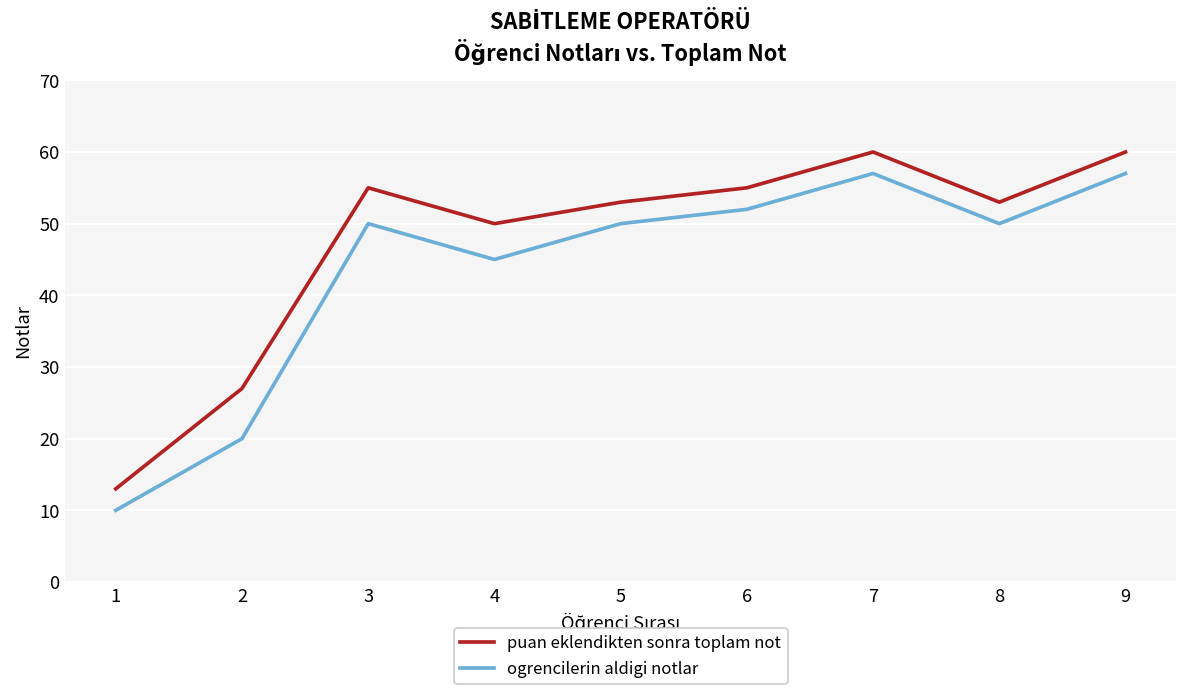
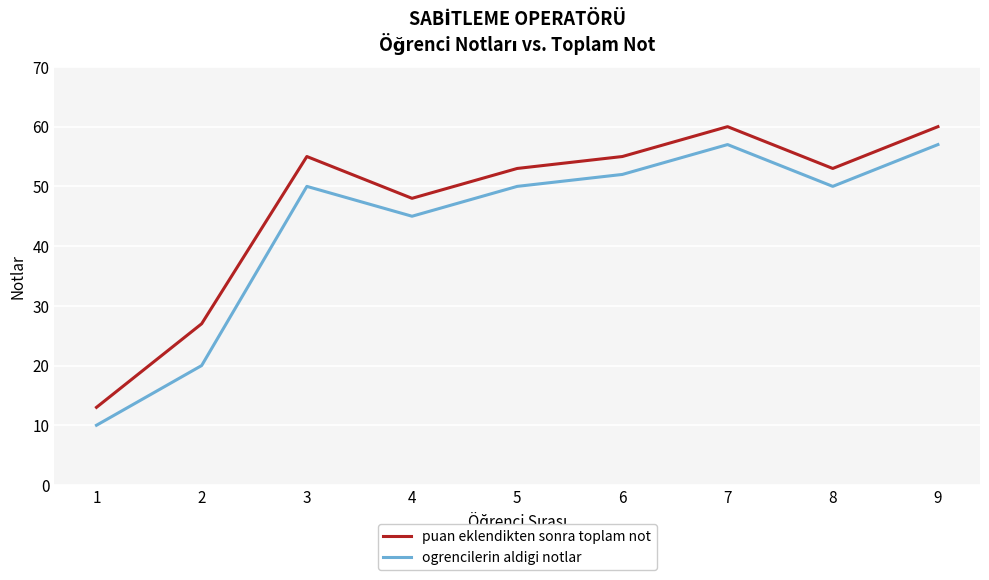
puan eklendikten sonra toplam not, 4: 50 -> 48
